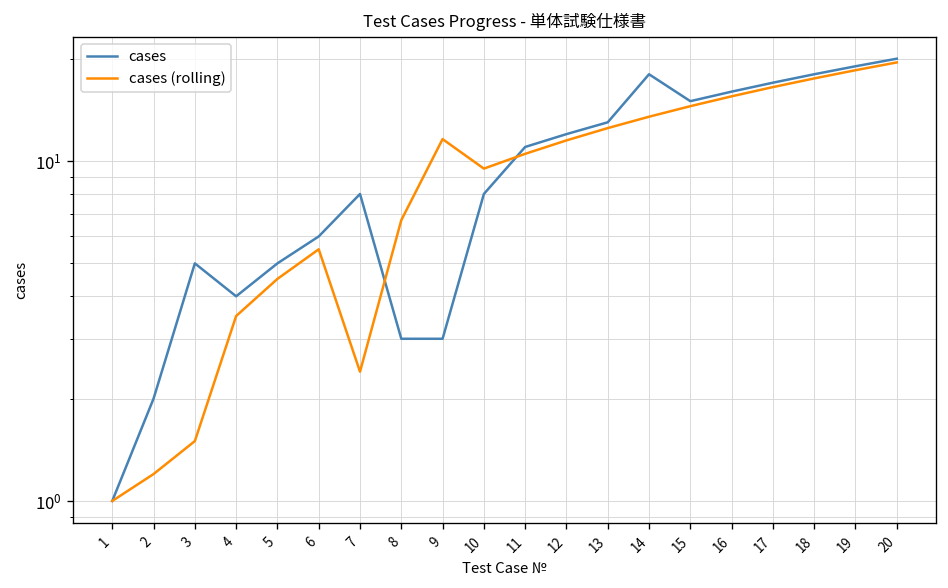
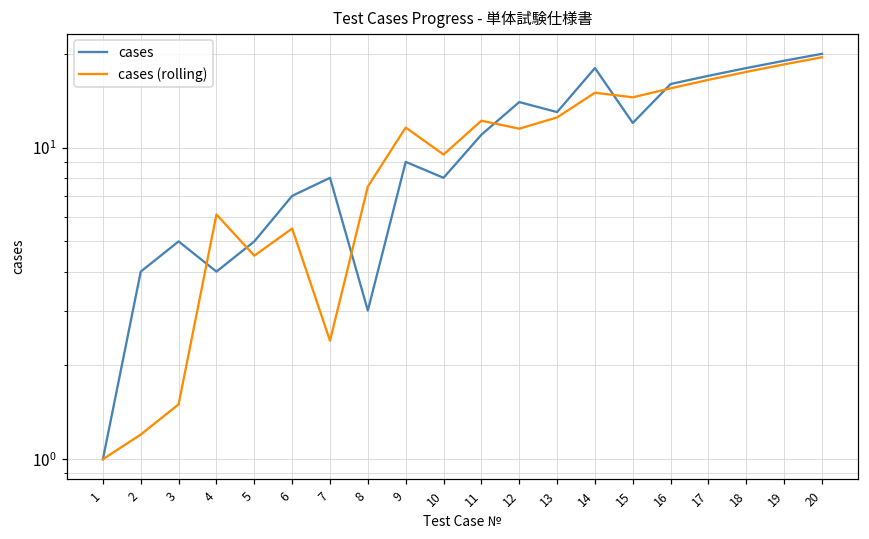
cases, 2: 2 -> 4
cases (rolling), 4: 3.5 -> 6.1
cases, 6: 6 -> 7
cases (rolling), 8: 6.7 -> 7.5
cases, 9: 3 -> 9
cases (rolling), 11: 10.5 -> 12.2
cases, 12: 12 -> 14
cases (rolling), 14: 14 -> 15
cases, 15: 15 -> 12
